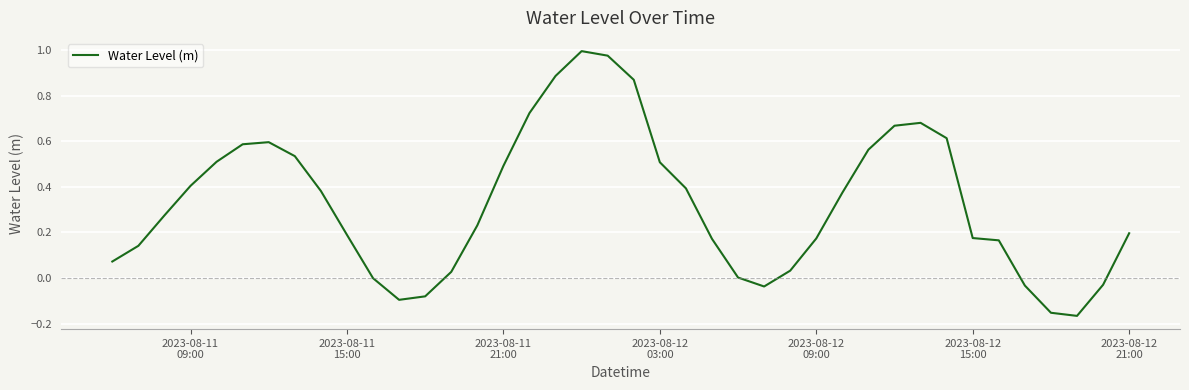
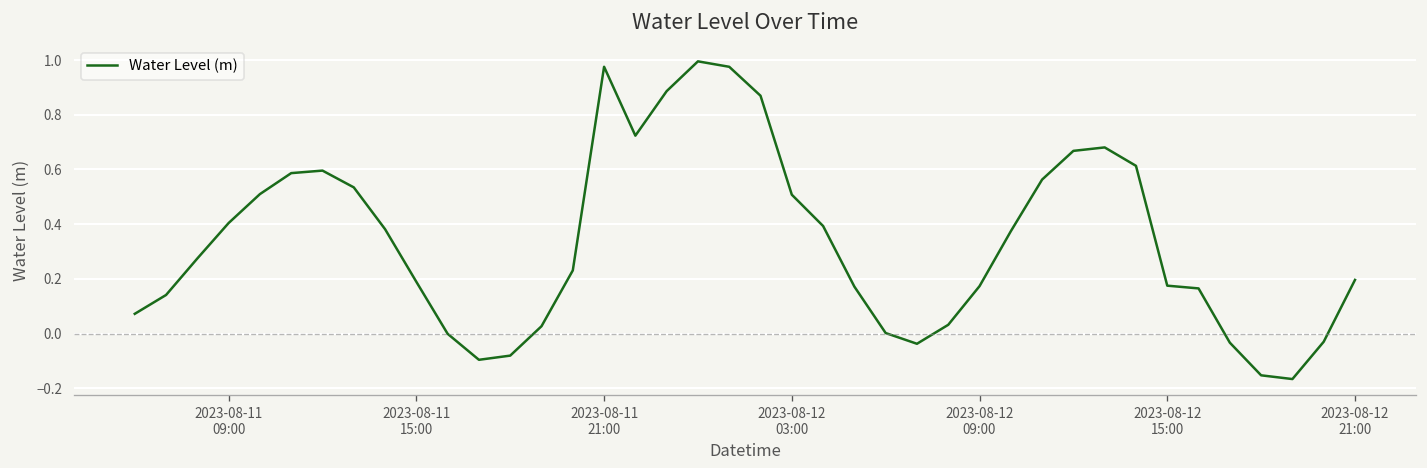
2023-08-11 21:00: 0.49 -> 0.98
